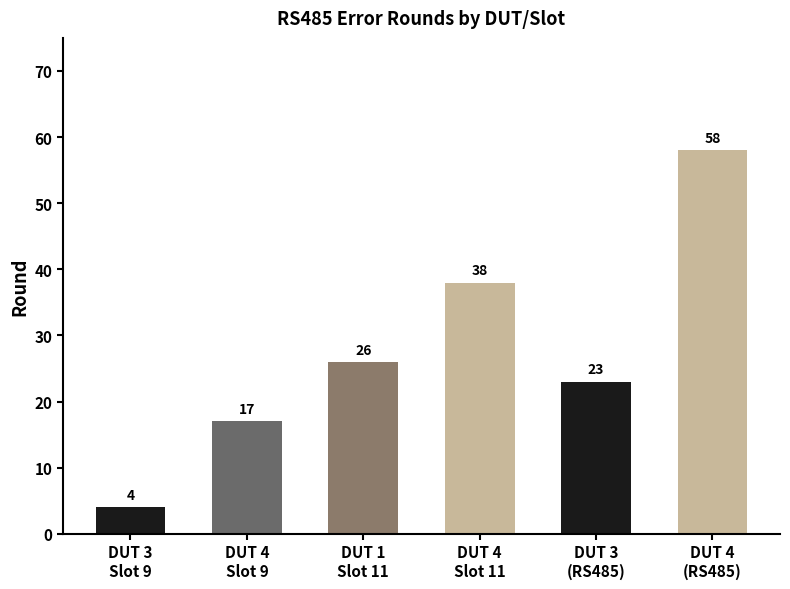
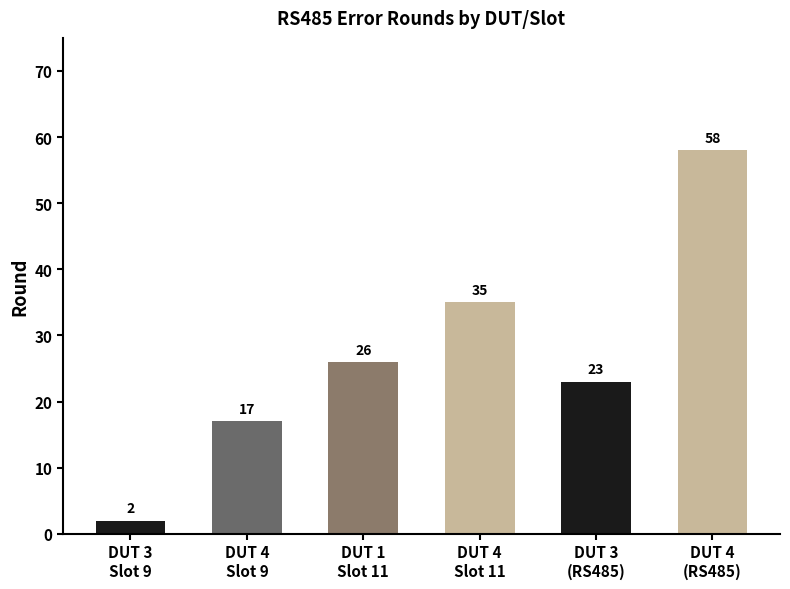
DUT 3 Slot 9: 4 -> 2
DUT 4 Slot 11: 38 -> 35
